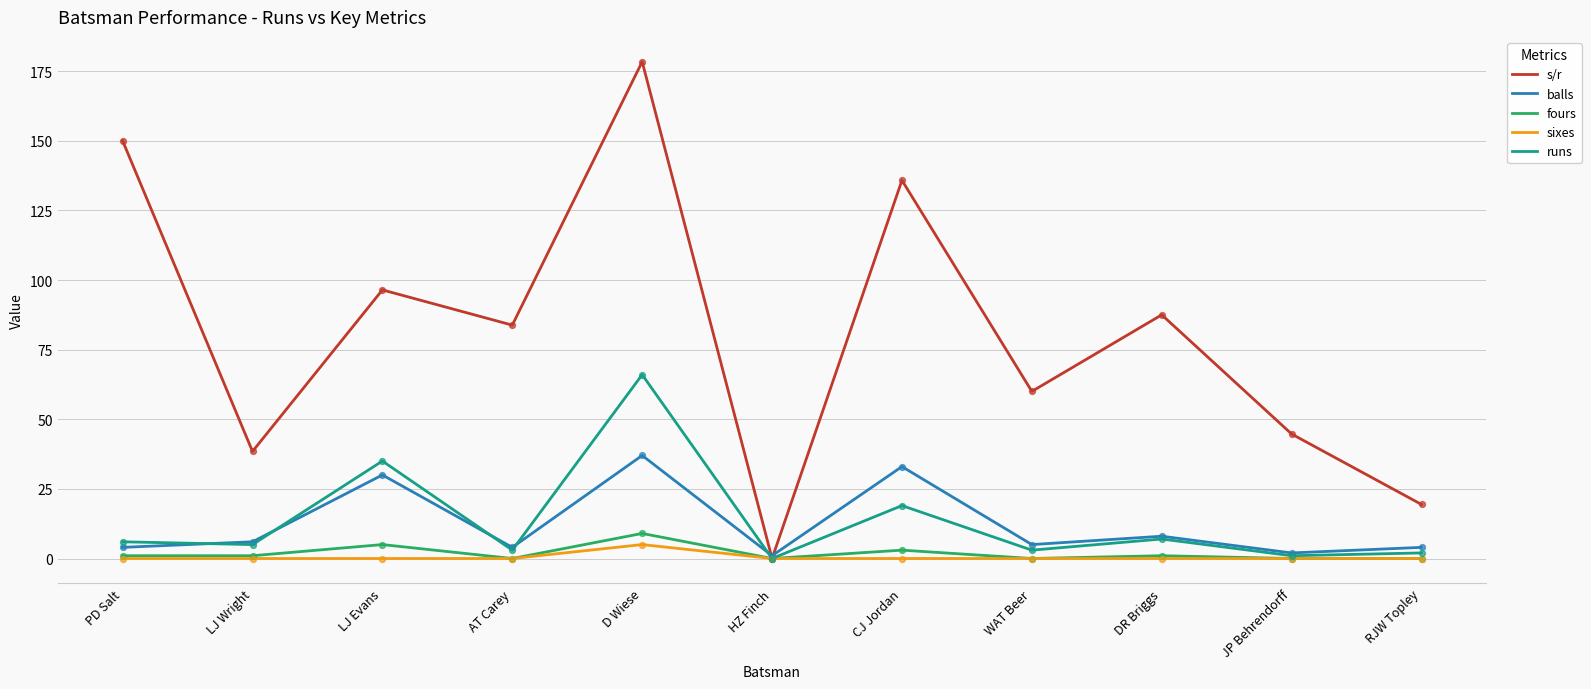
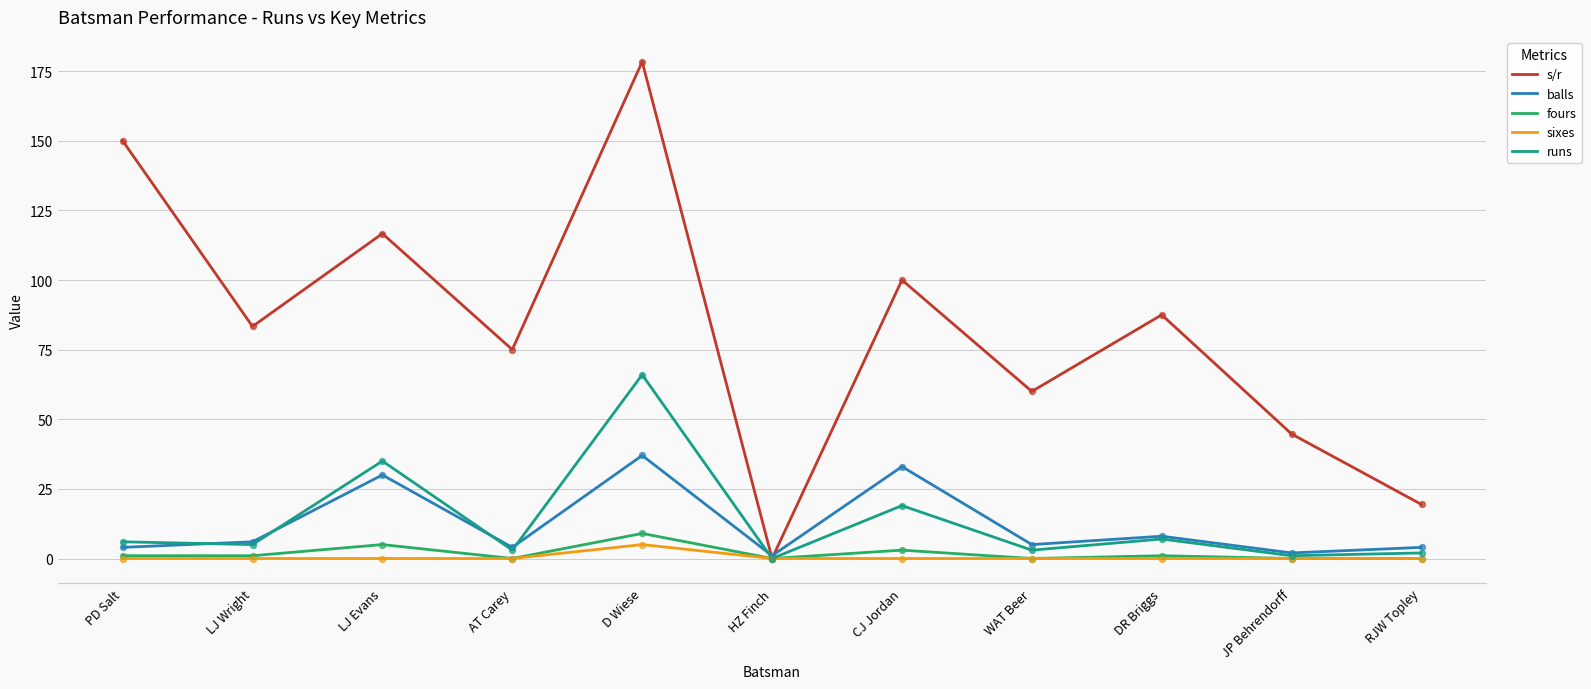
s/r, LJ Wright: 38 -> 83
s/r, LJ Evans: 96 -> 117
s/r, AT Carey: 84 -> 75
s/r, CJ Jordan: 136 -> 100
